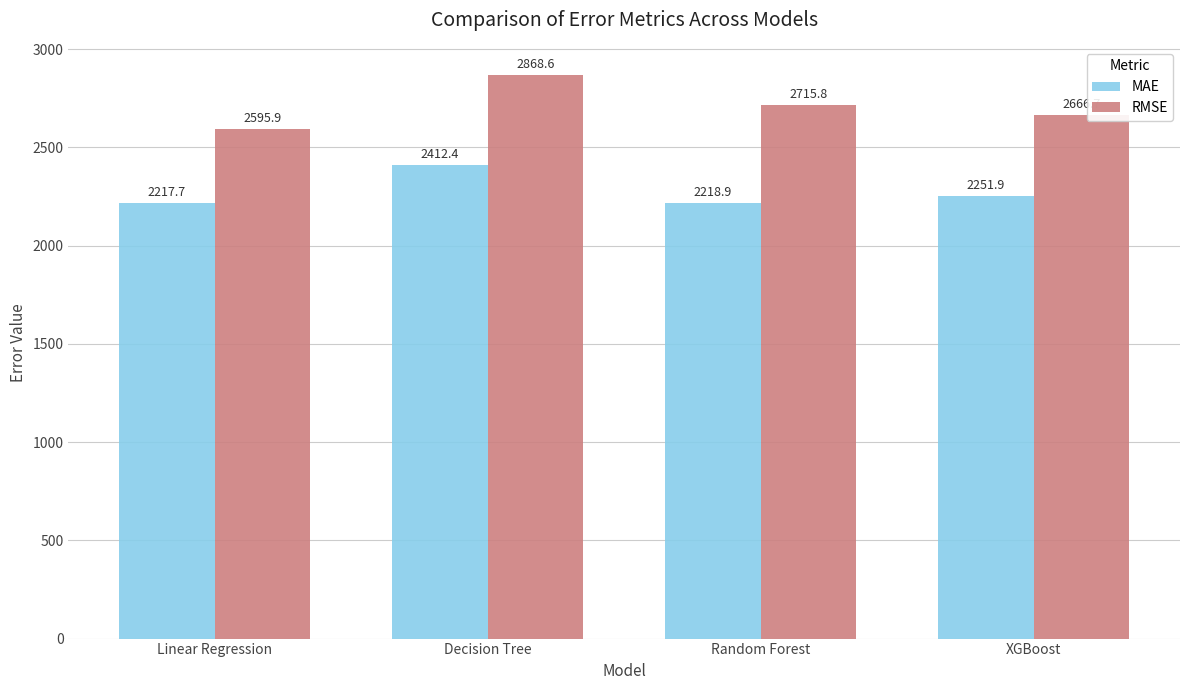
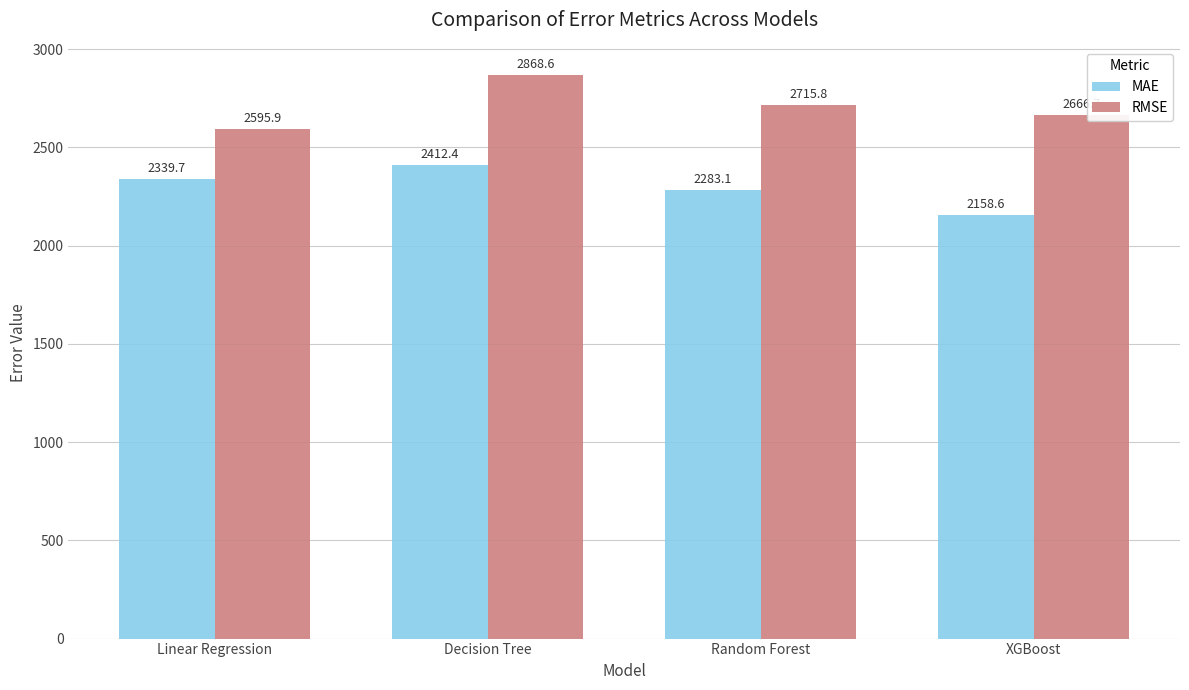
MAE, Linear Regression: 2217.7 -> 2339.7
MAE, Random Forest: 2218.9 -> 2283.1
MAE, XGBoost: 2251.9 -> 2158.6
